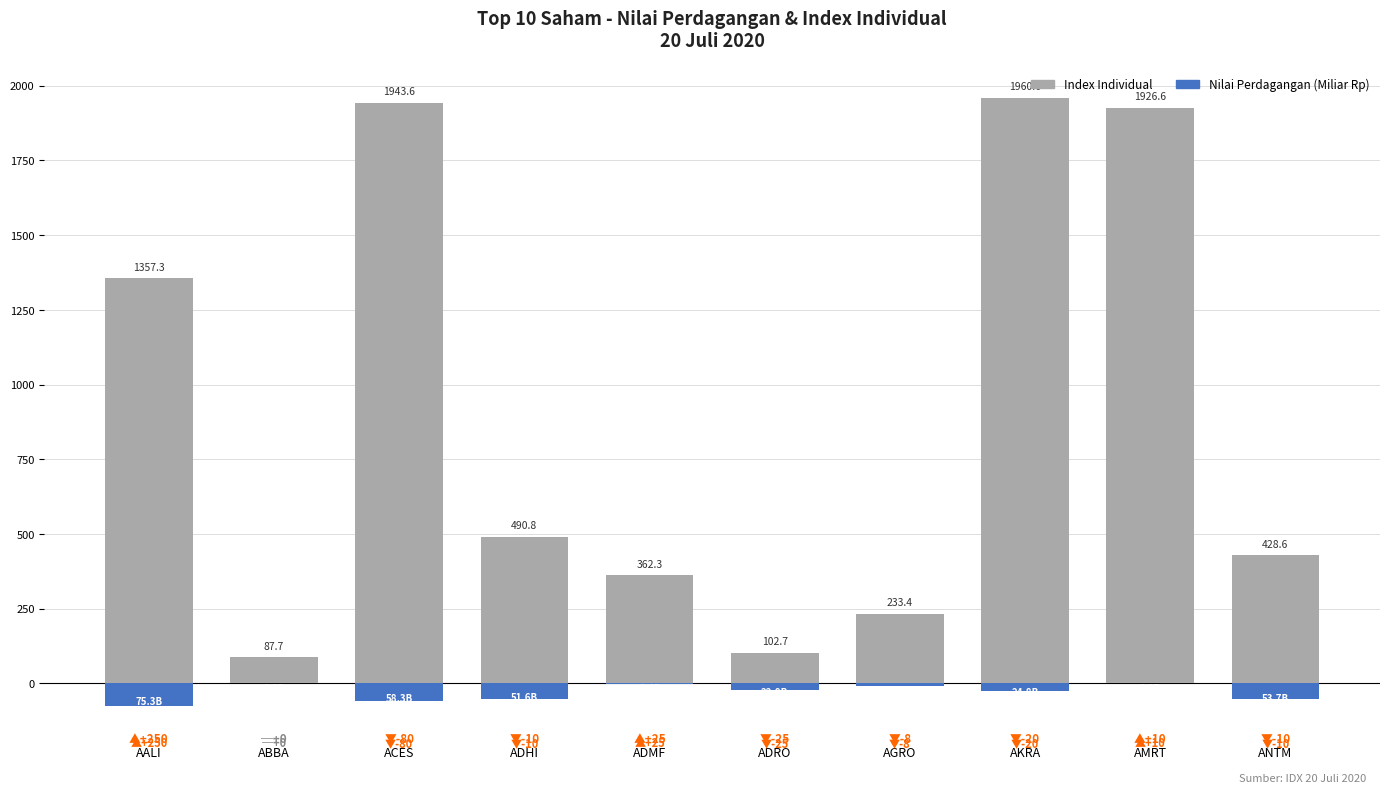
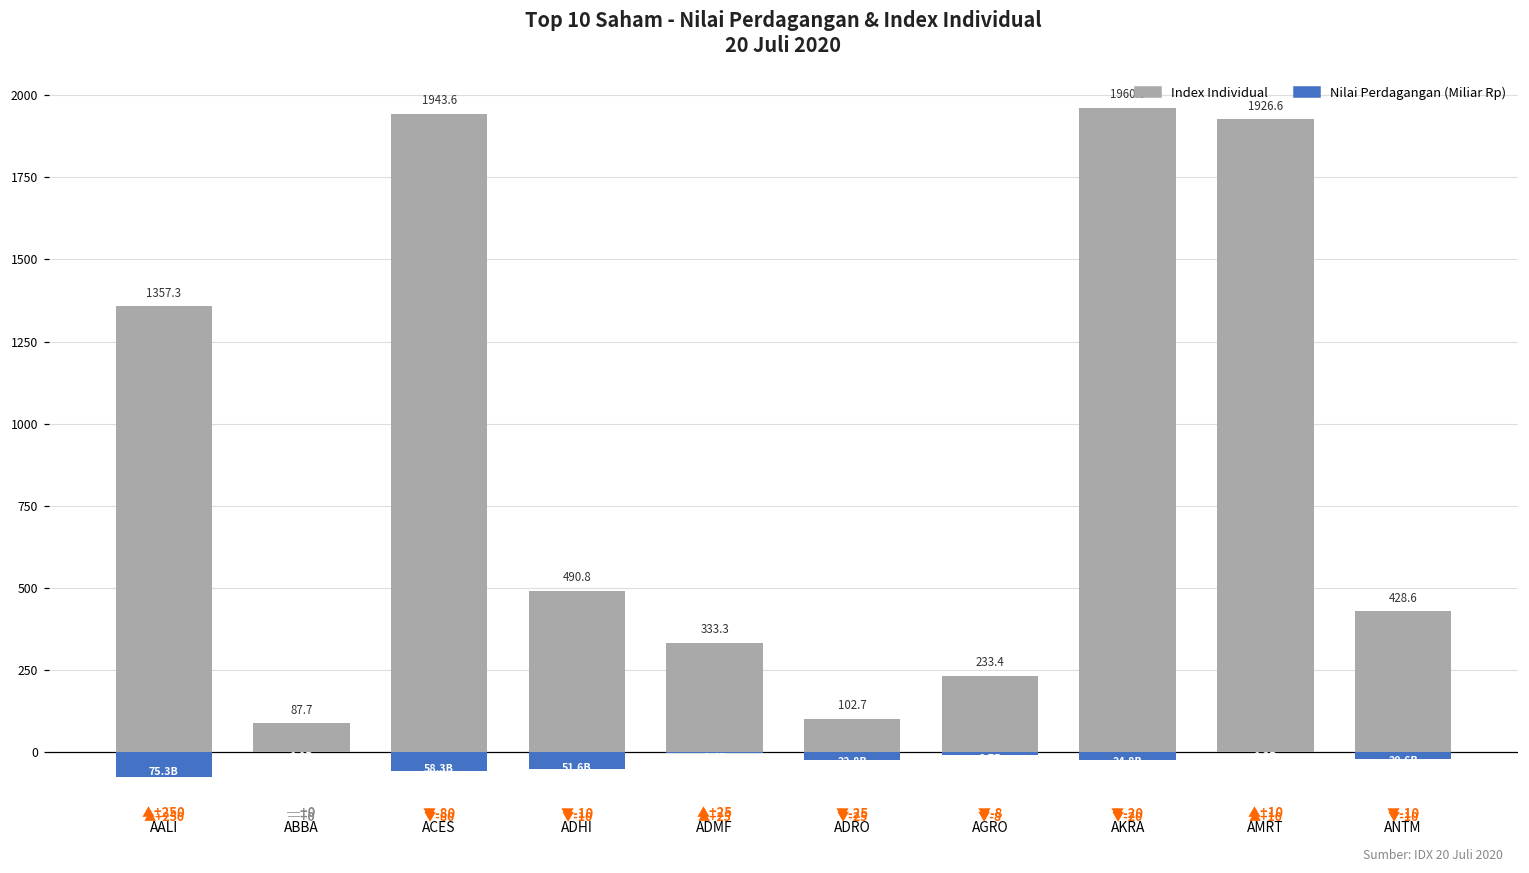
Index Individual, ADMF: 362.3 -> 333.3
Nilai Perdagangan (Miliar Rp), ANTM: -50 -> -20
